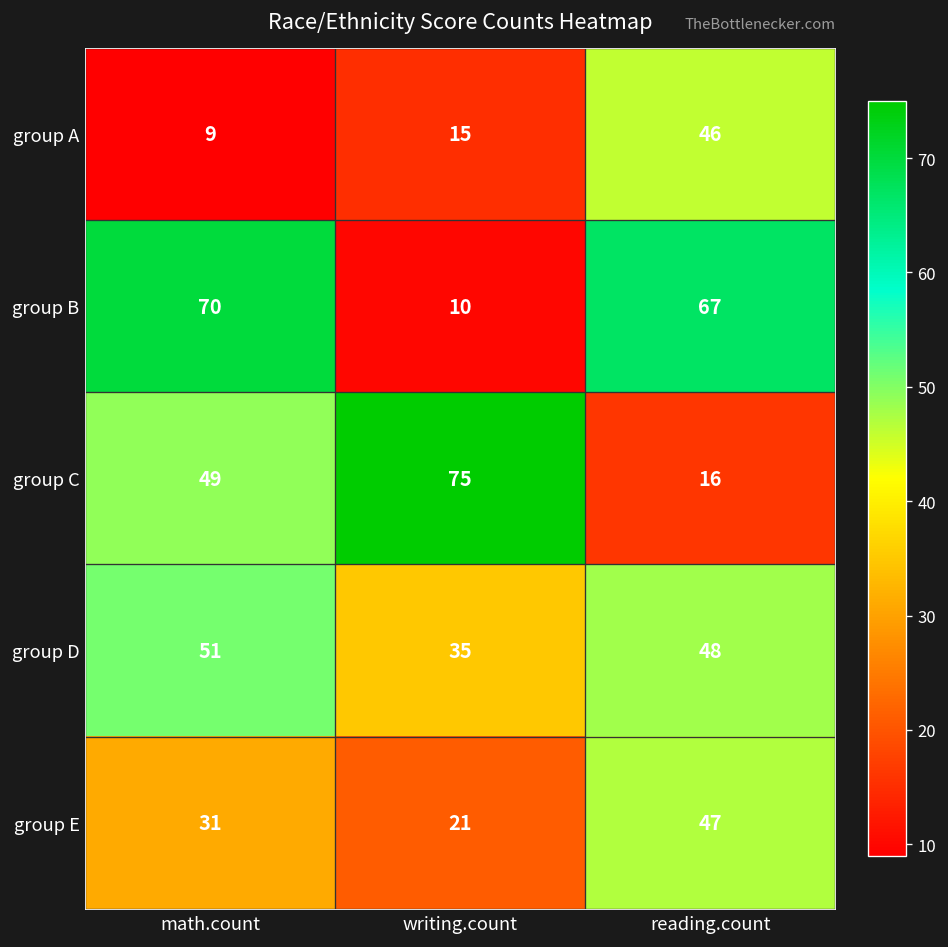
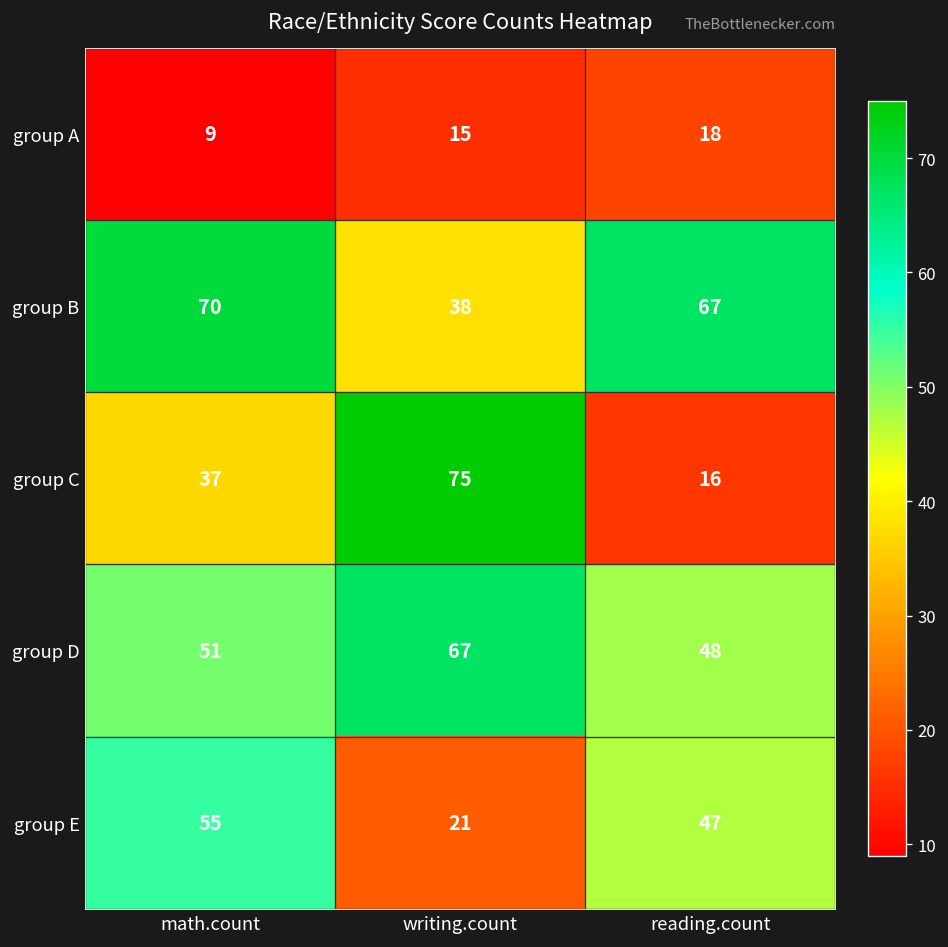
group A, reading.count: 46 -> 18
group B, writing.count: 10 -> 38
group C, math.count: 49 -> 37
group D, writing.count: 35 -> 67
group E, math.count: 31 -> 55
